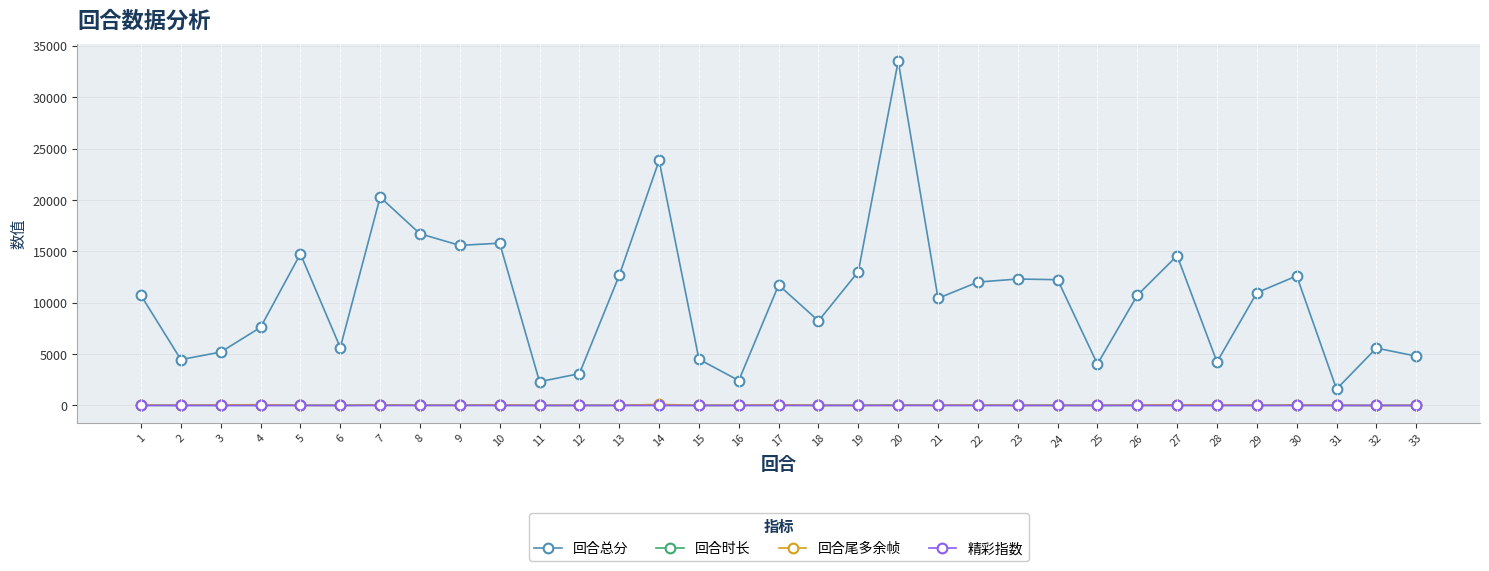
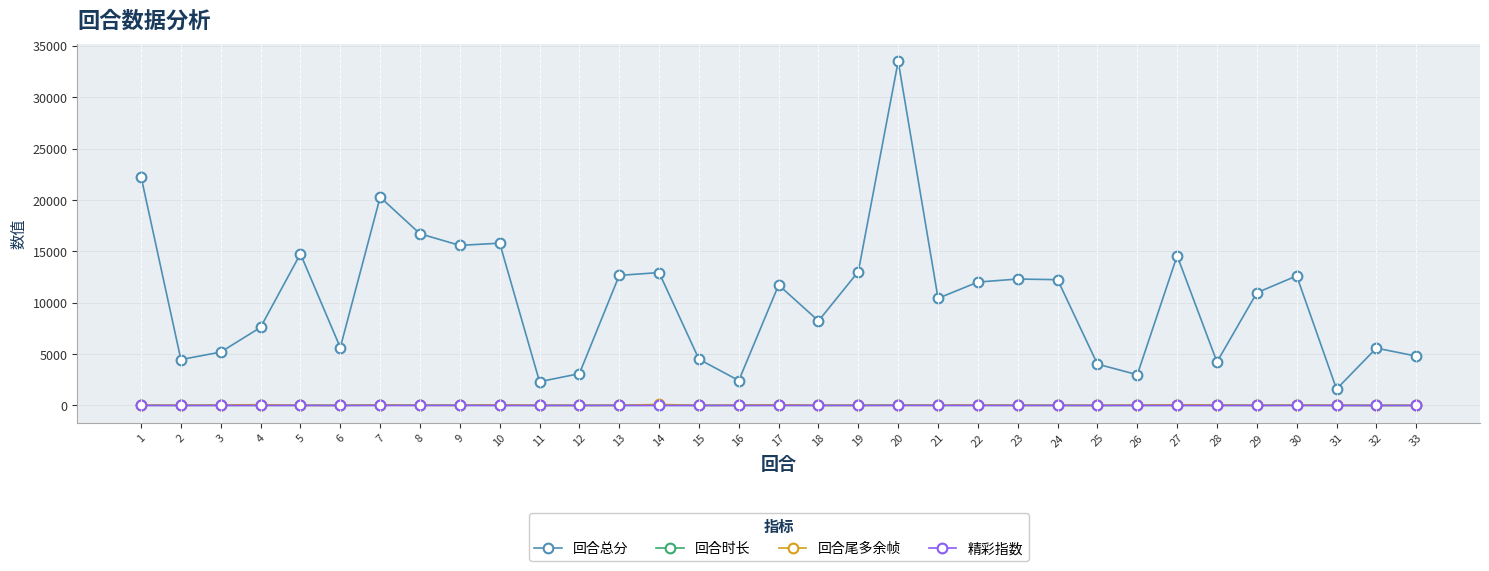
回合总分, 1: 10700 -> 22300
回合总分, 14: 23800 -> 12900
回合总分, 26: 10700 -> 3000
